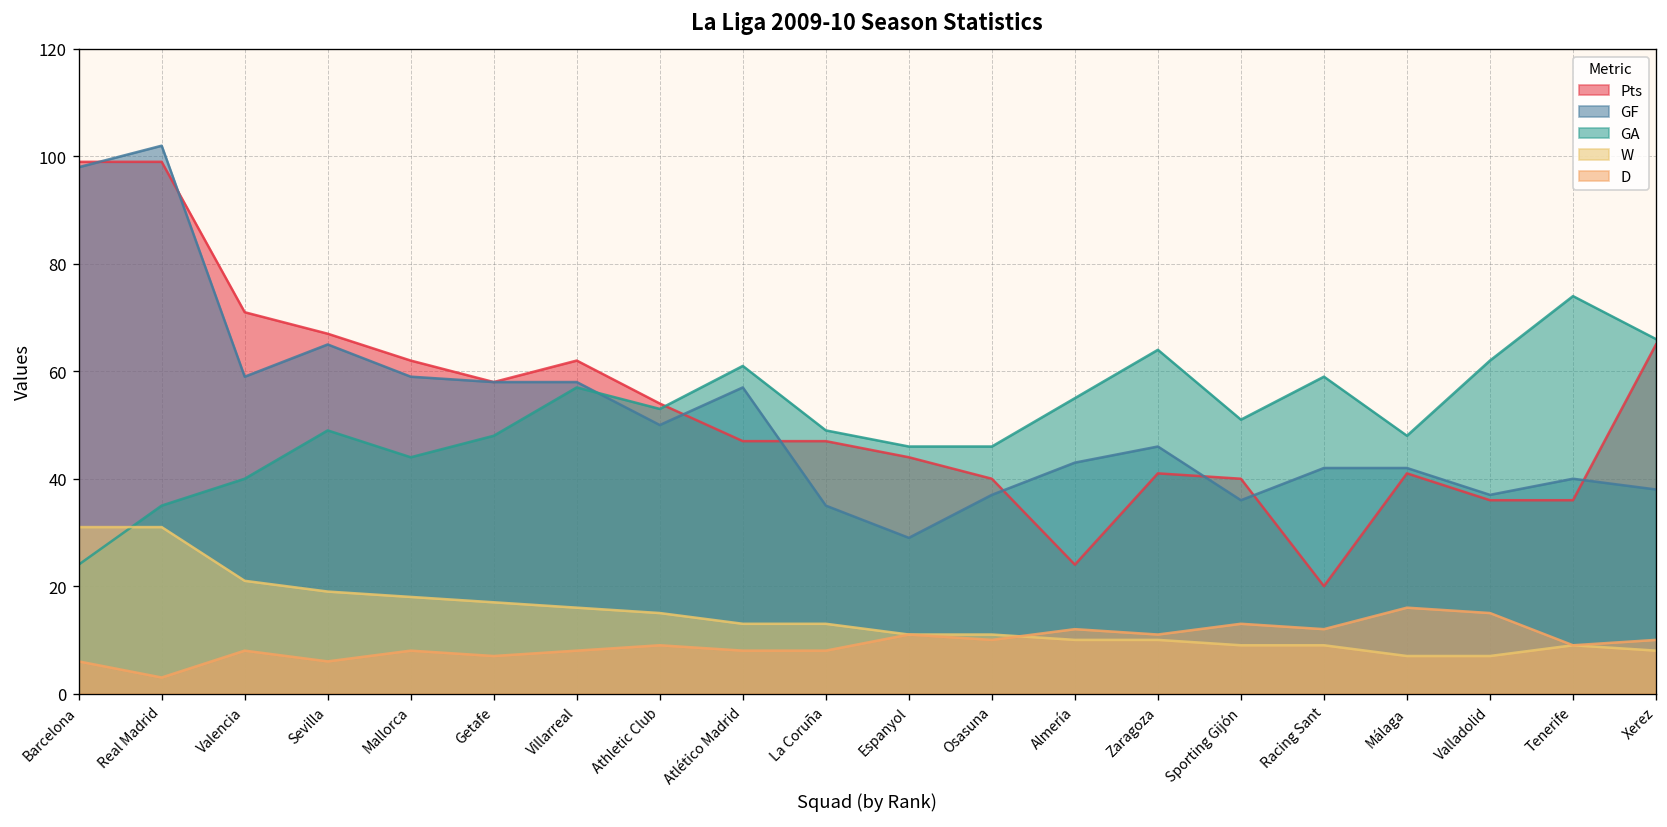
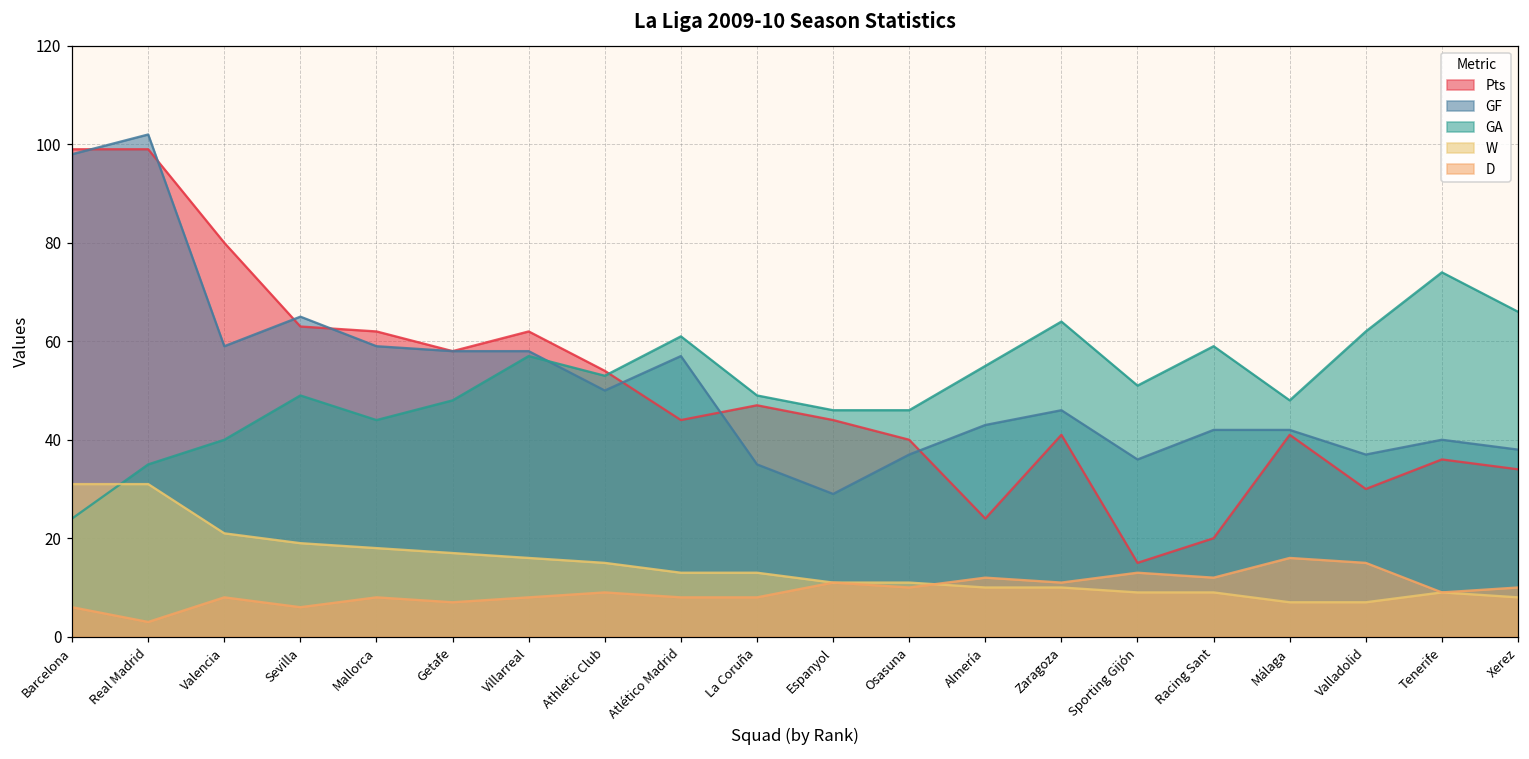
Pts, Valencia: 71 -> 80
Pts, Sevilla: 67 -> 63
Pts, Atlético Madrid: 47 -> 44
Pts, Sporting Gijón: 40 -> 15
Pts, Valladolid: 36 -> 30
Pts, Xerez: 65 -> 34
